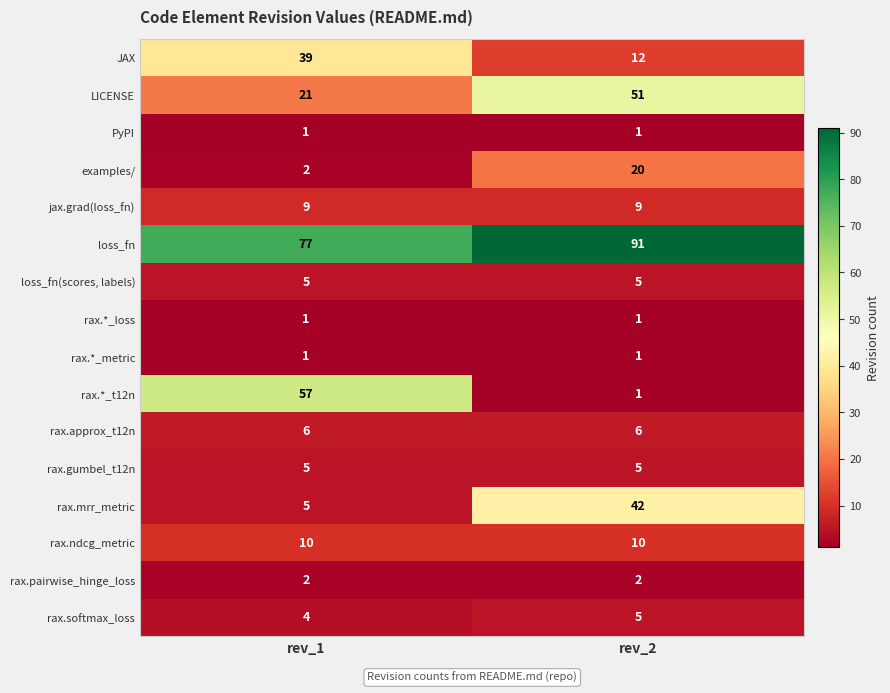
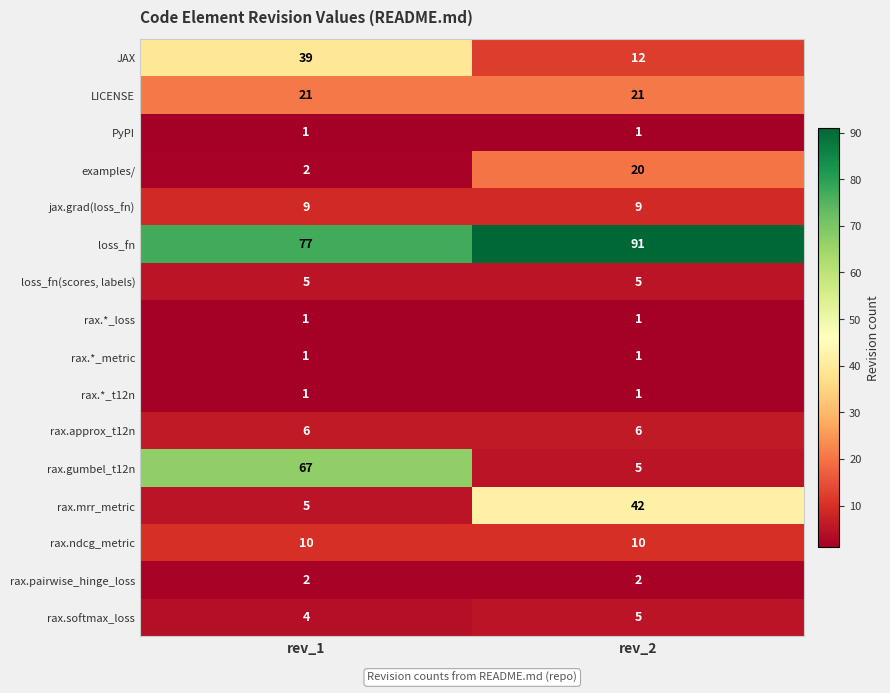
LICENSE, rev_2: 51 -> 21
rax.*_t12n, rev_1: 57 -> 1
rax.gumbel_t12n, rev_1: 5 -> 67
